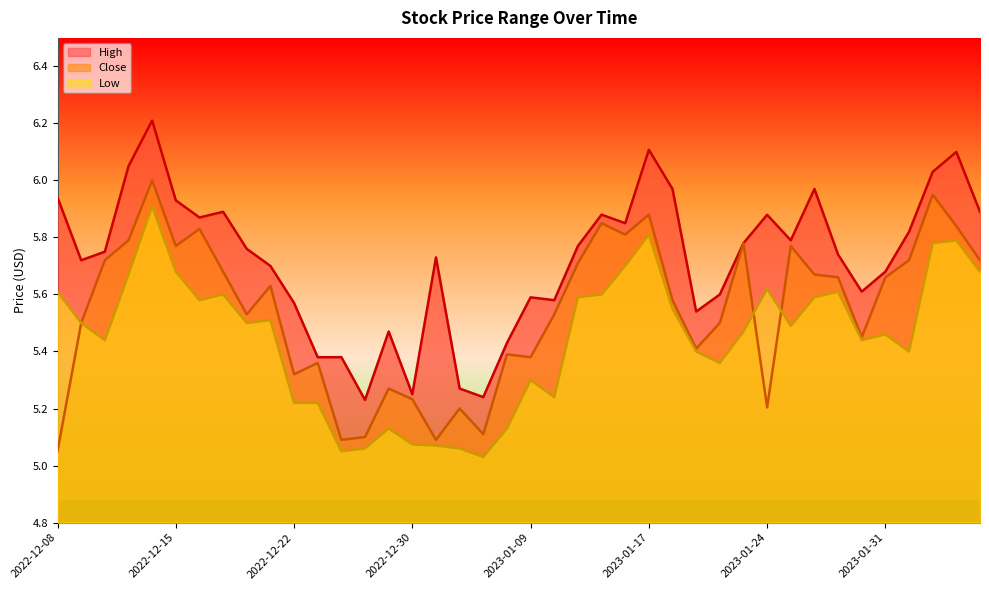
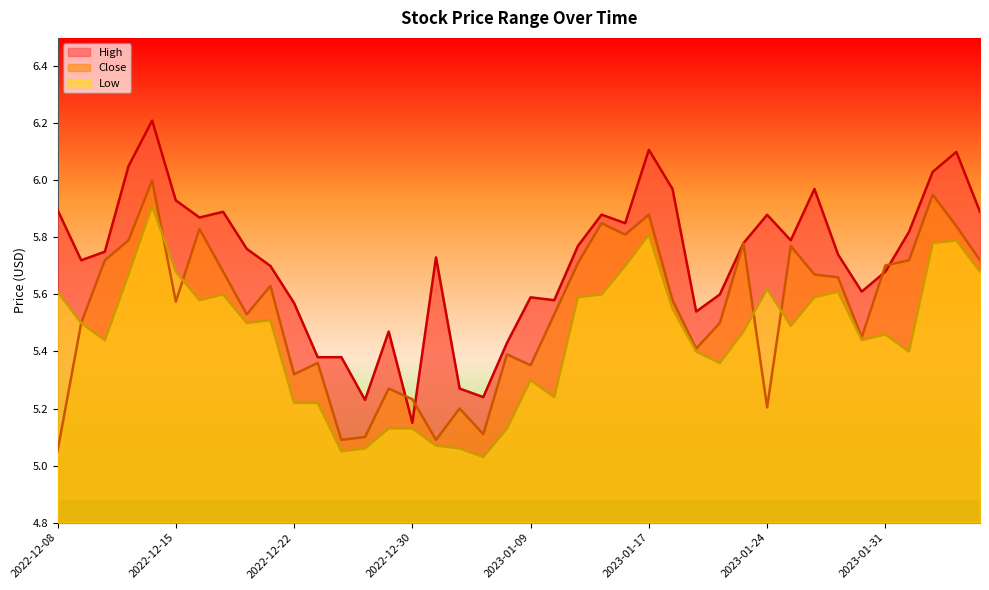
High, 2022-12-08: 5.94 -> 5.90
Close, 2022-12-15: 5.77 -> 5.57
High, 2022-12-30: 5.25 -> 5.15
Low, 2022-12-30: 5.07 -> 5.13
Close, 2023-01-09: 5.38 -> 5.35
Close, 2023-01-31: 5.66 -> 5.70
